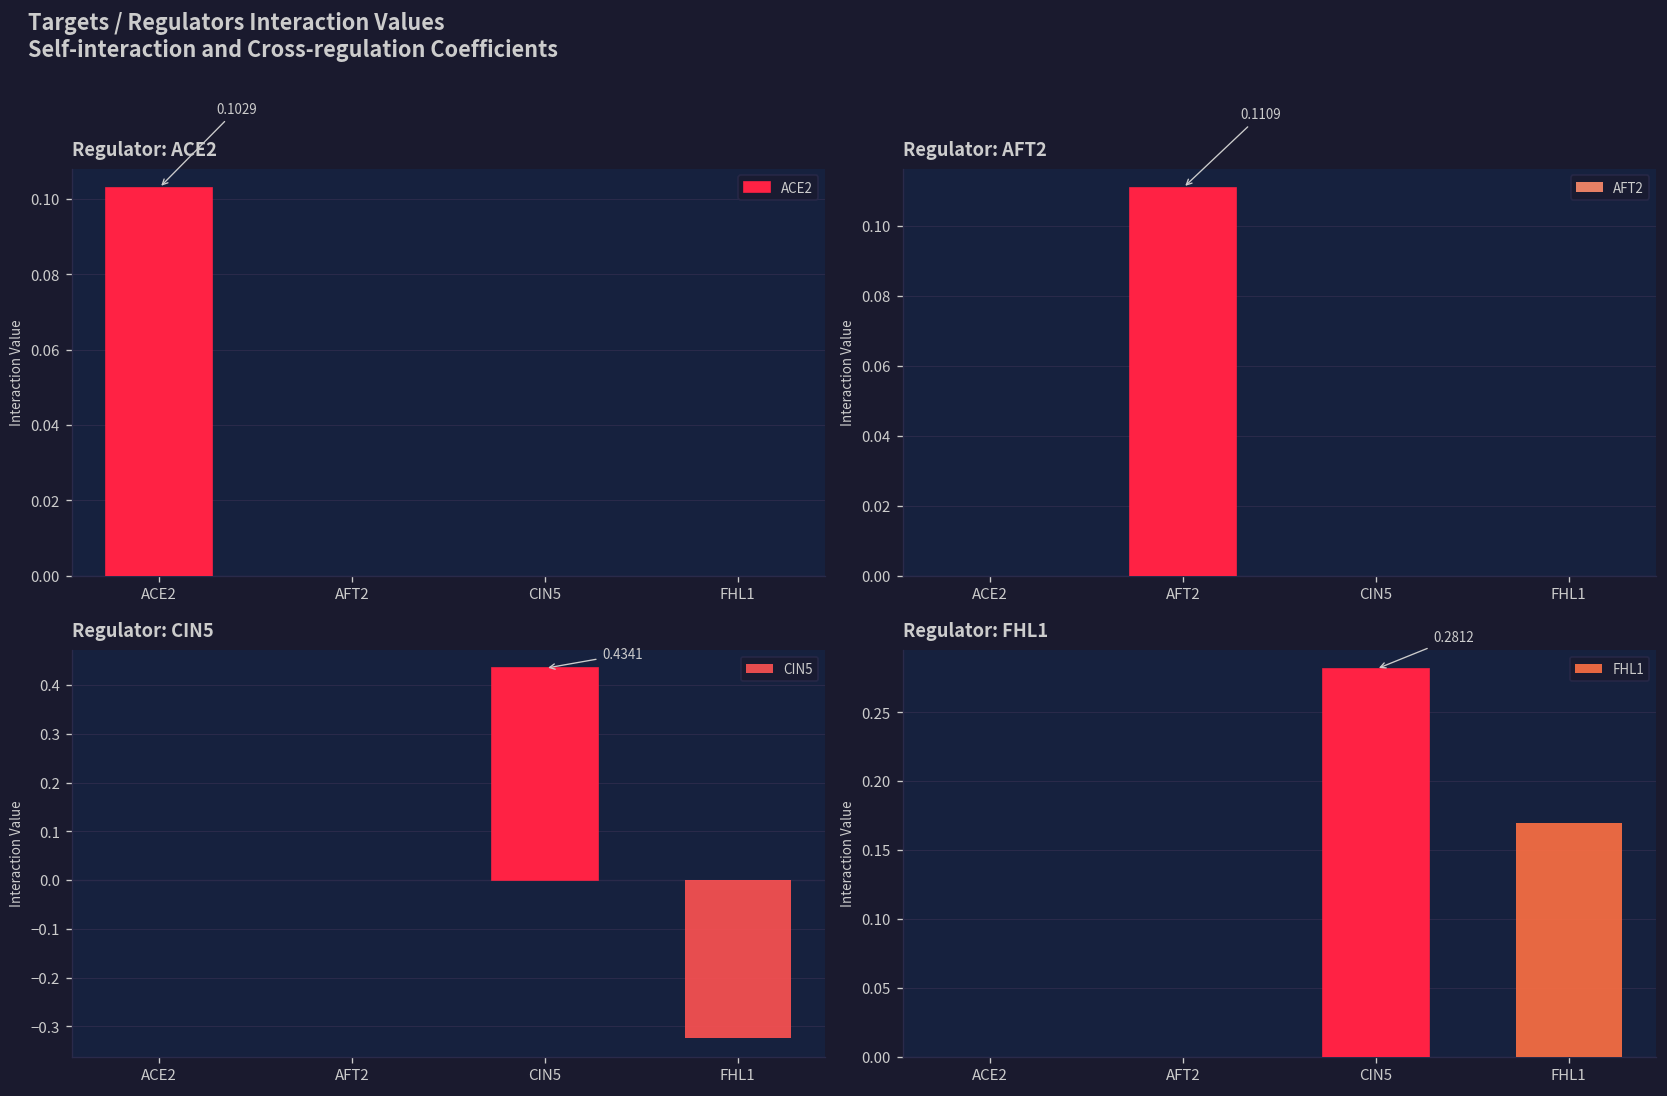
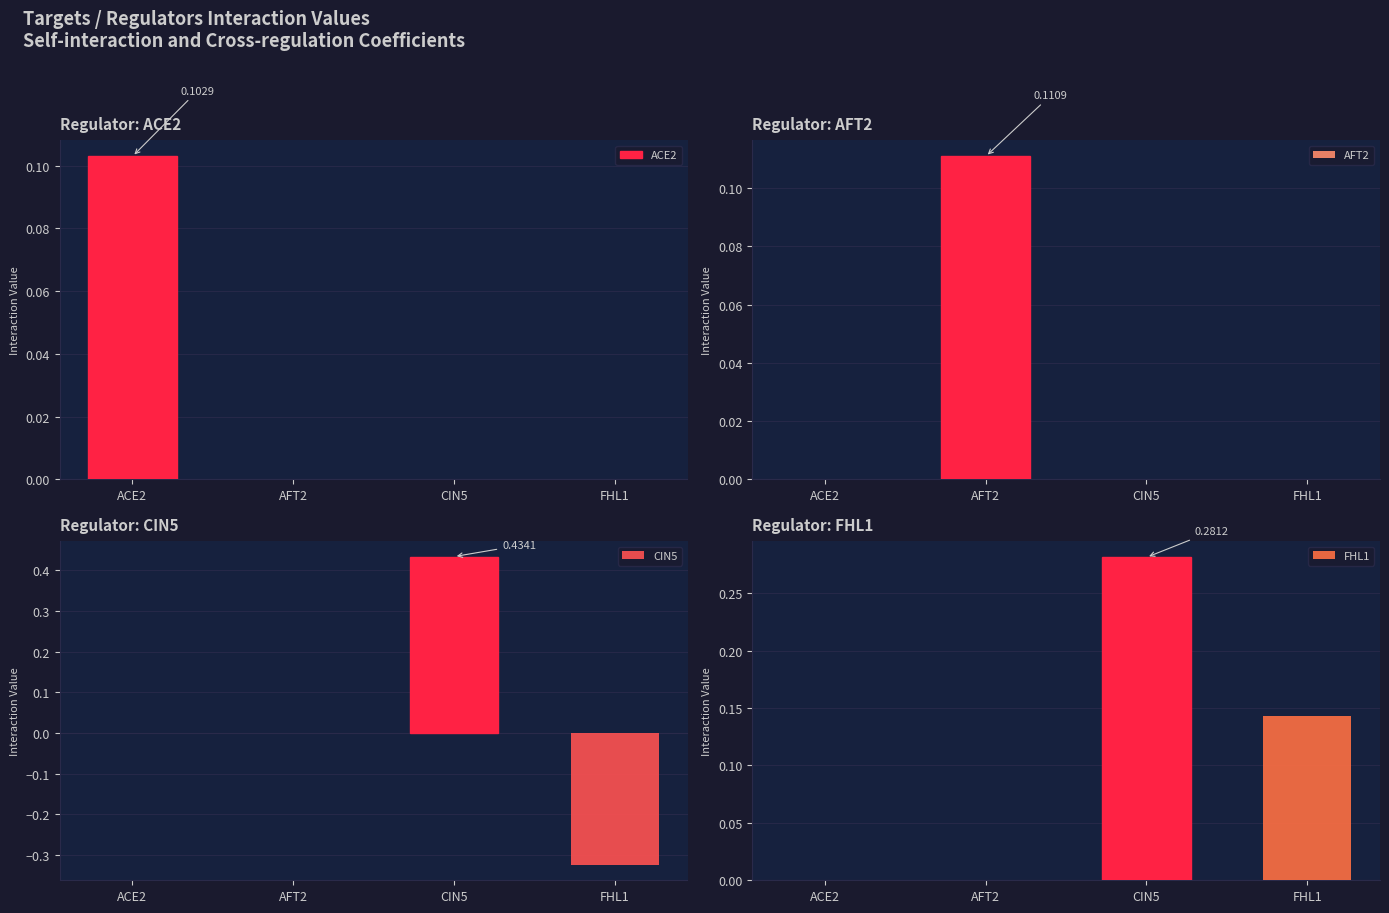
Regulator: FHL1, FHL1: 0.170 -> 0.143
